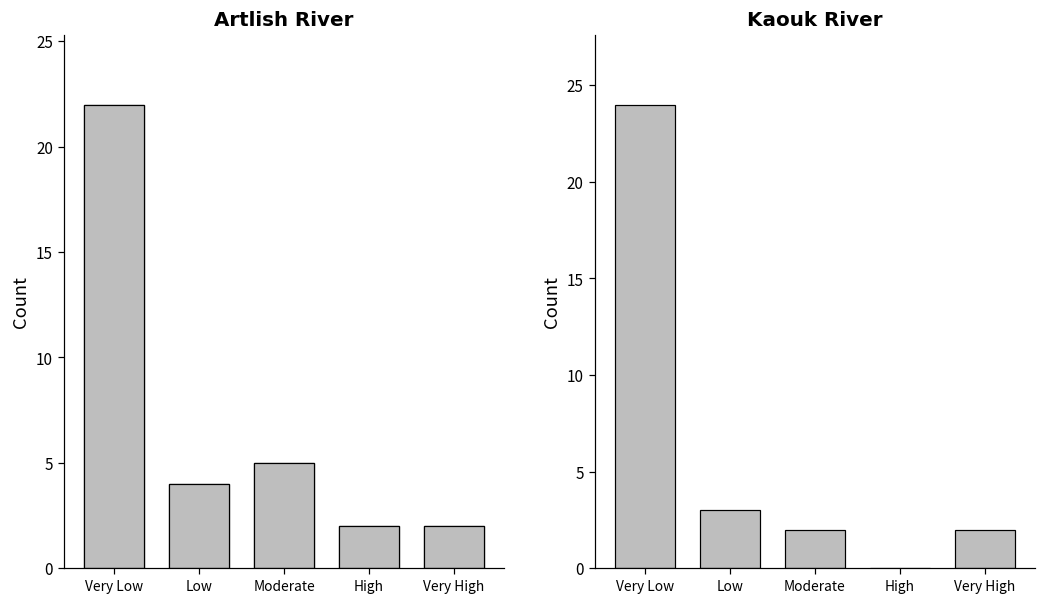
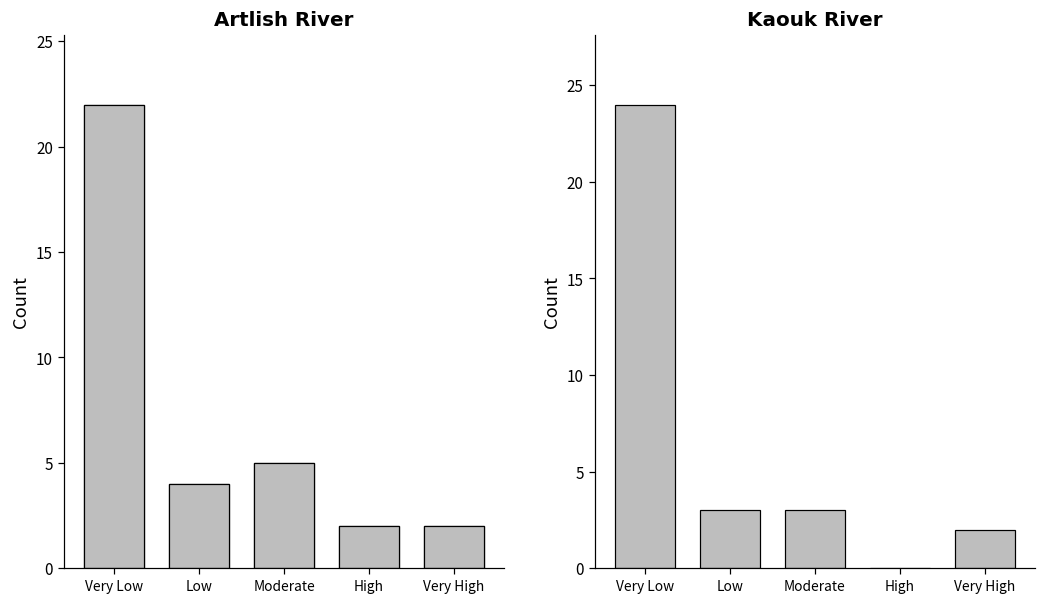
Kaouk River, Moderate: 2 -> 3
